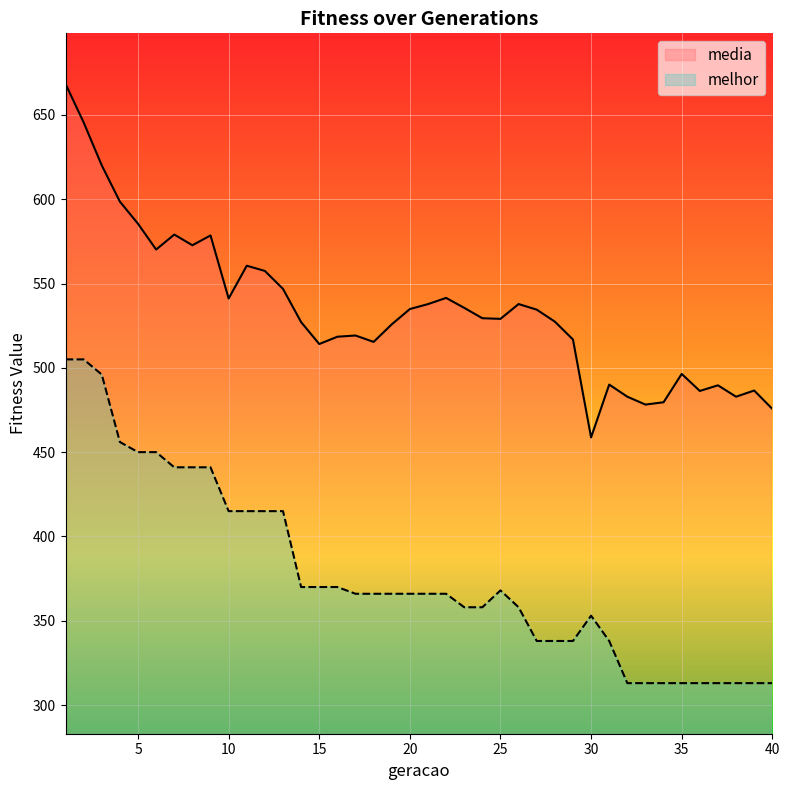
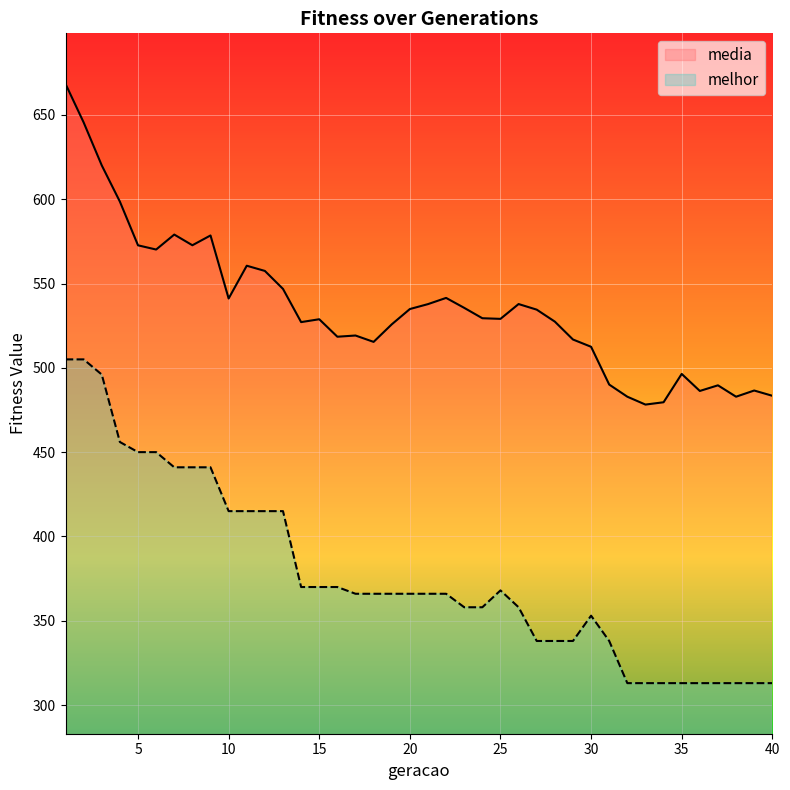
media, 5: 585 -> 573
media, 15: 514 -> 529
media, 30: 459 -> 512
media, 40: 476 -> 483
